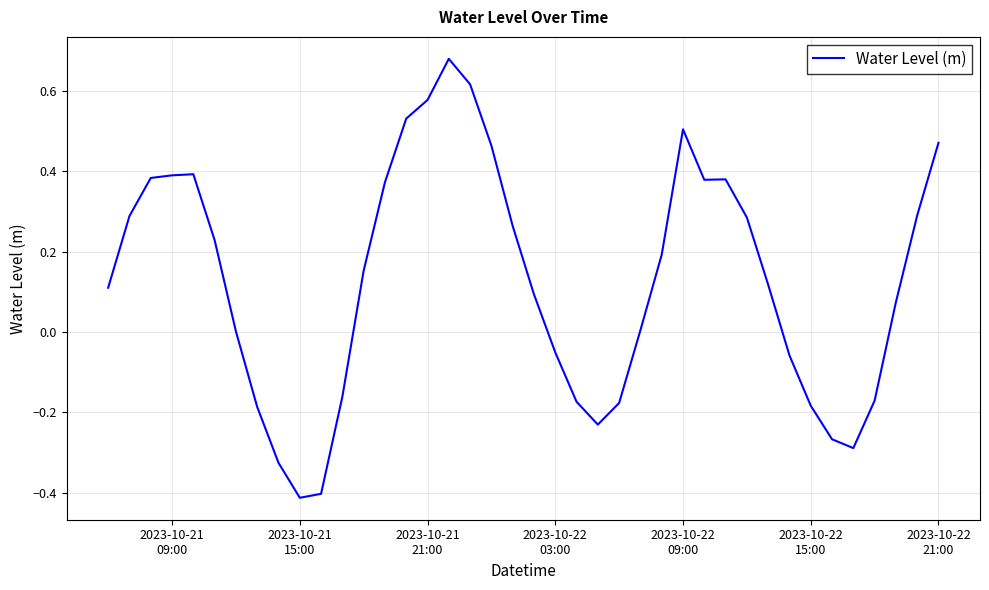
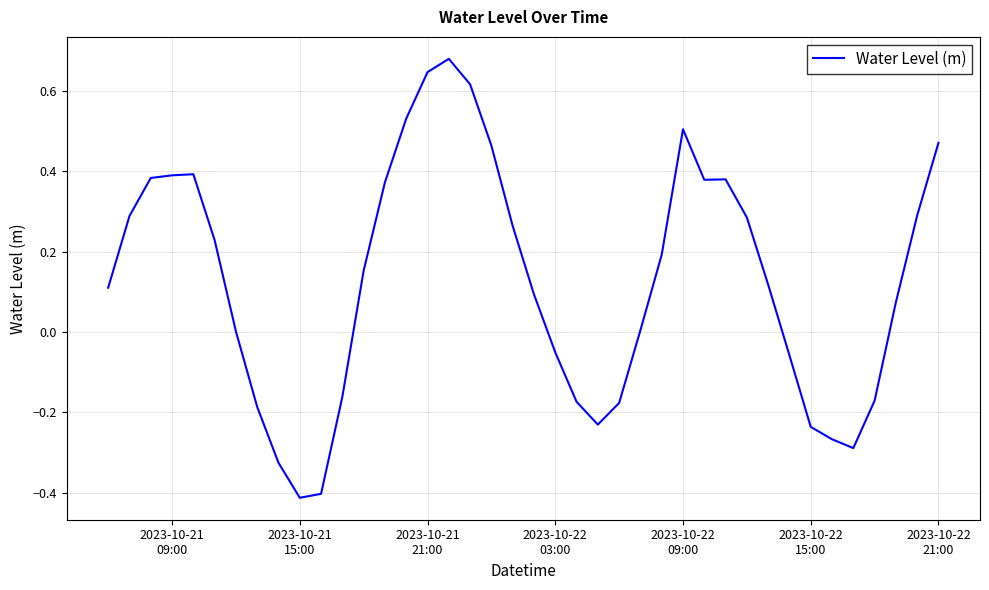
2023-10-21 21:00: 0.58 -> 0.65
2023-10-22 15:00: -0.18 -> -0.24
